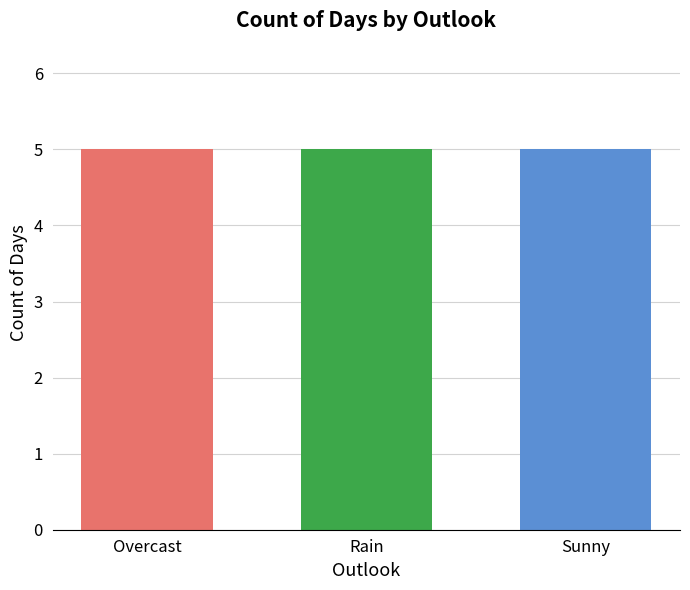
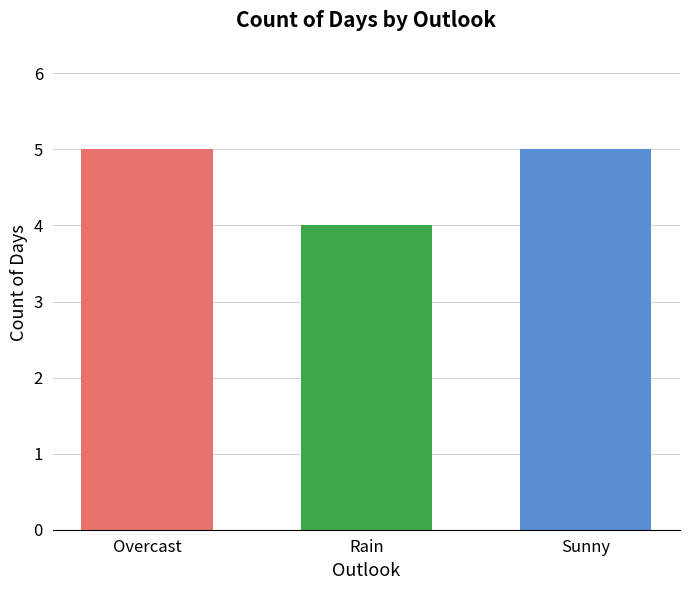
Rain: 5 -> 4
